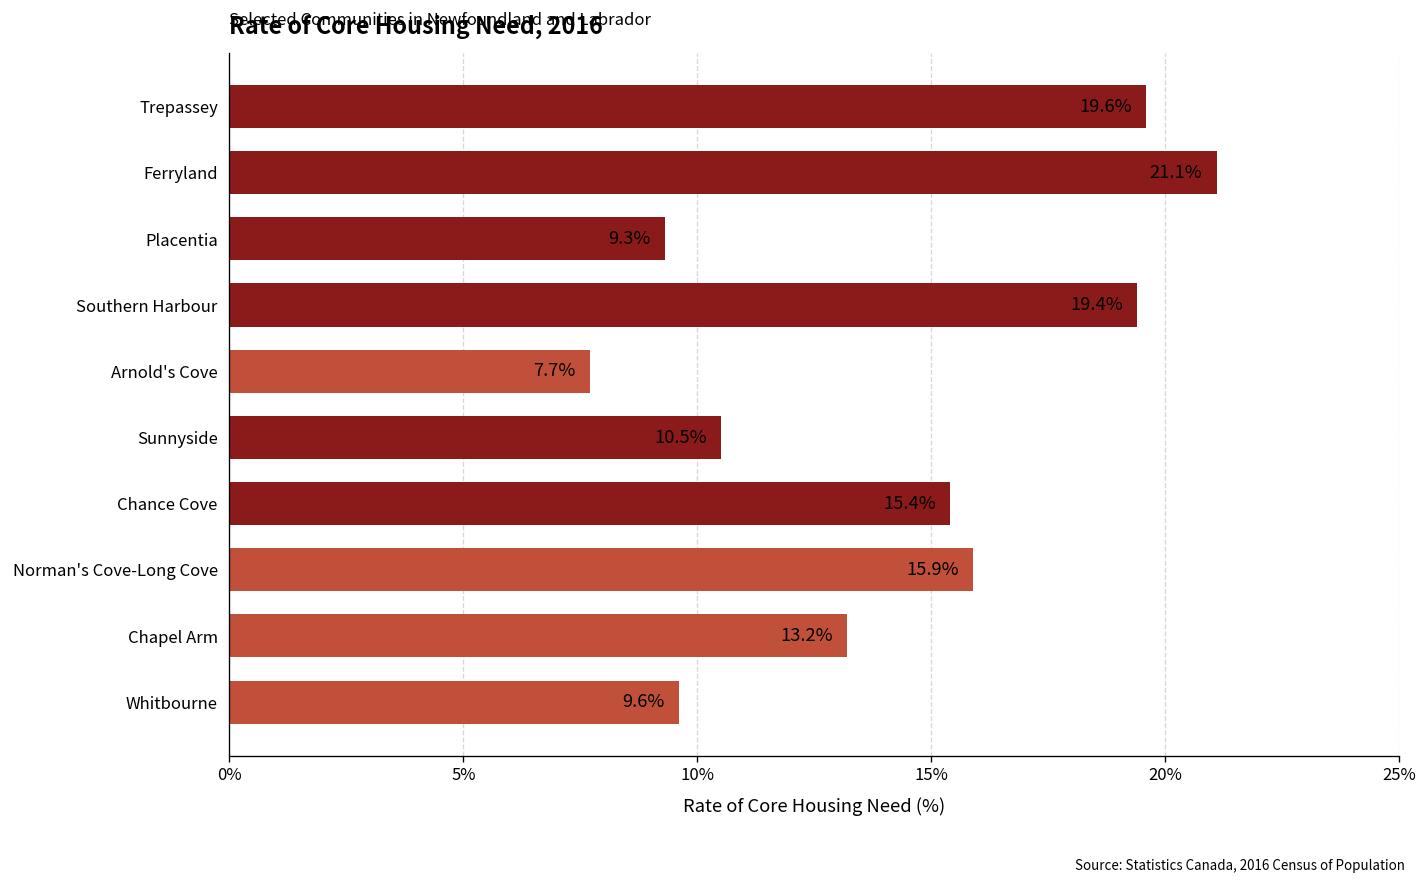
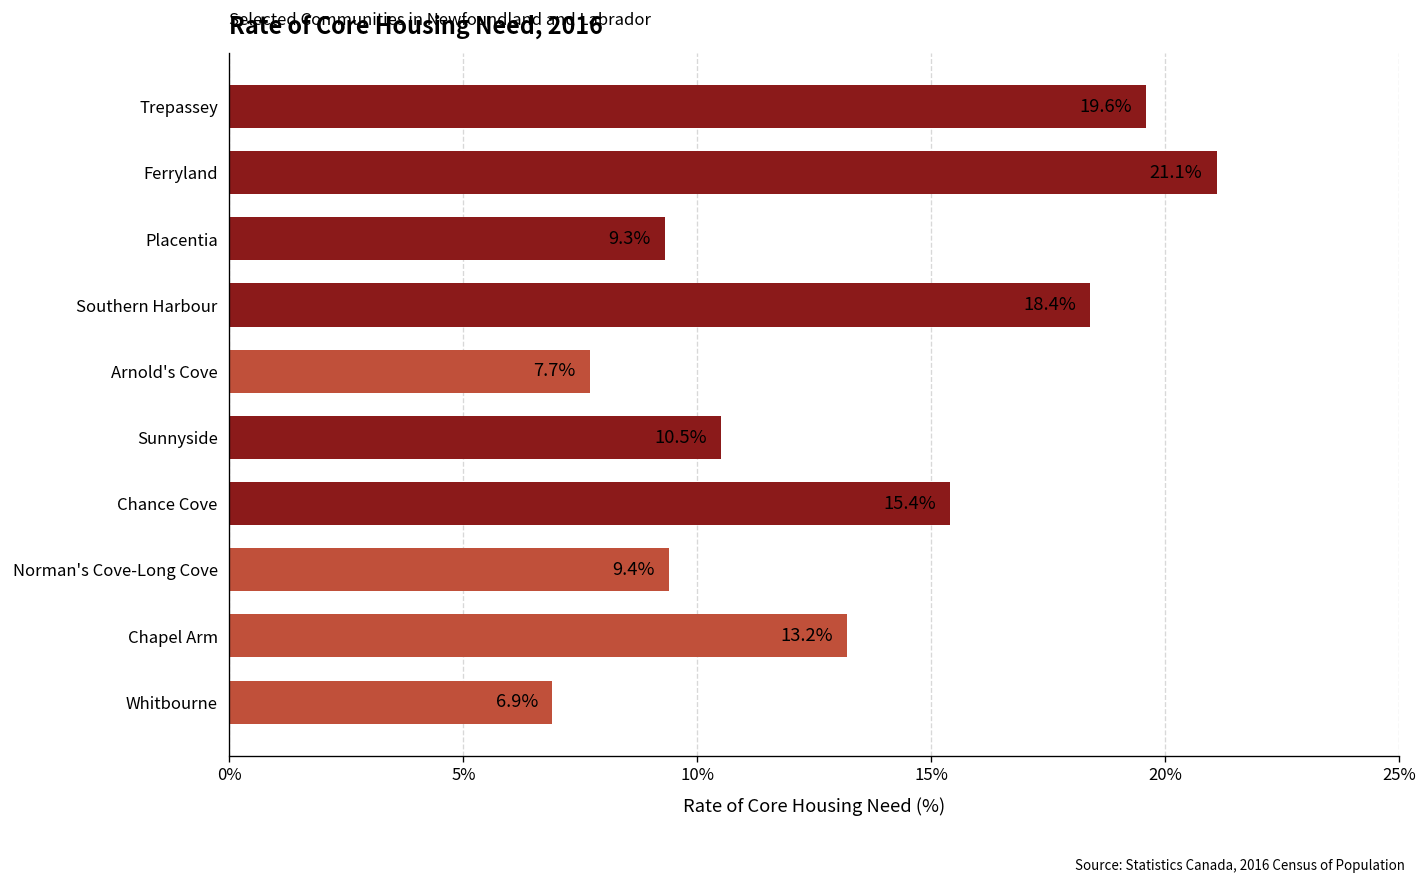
Southern Harbour: 19.4% -> 18.4%
Norman's Cove-Long Cove: 15.9% -> 9.4%
Whitbourne: 9.6% -> 6.9%
